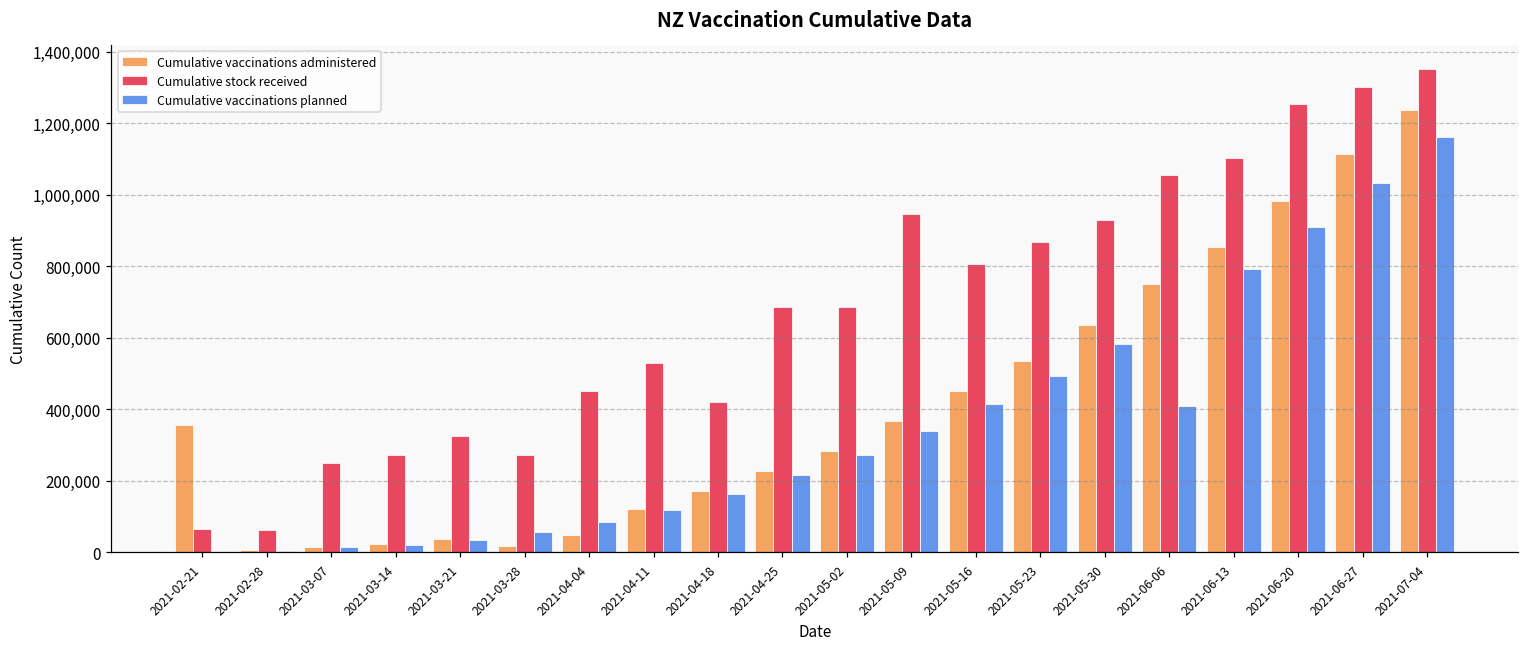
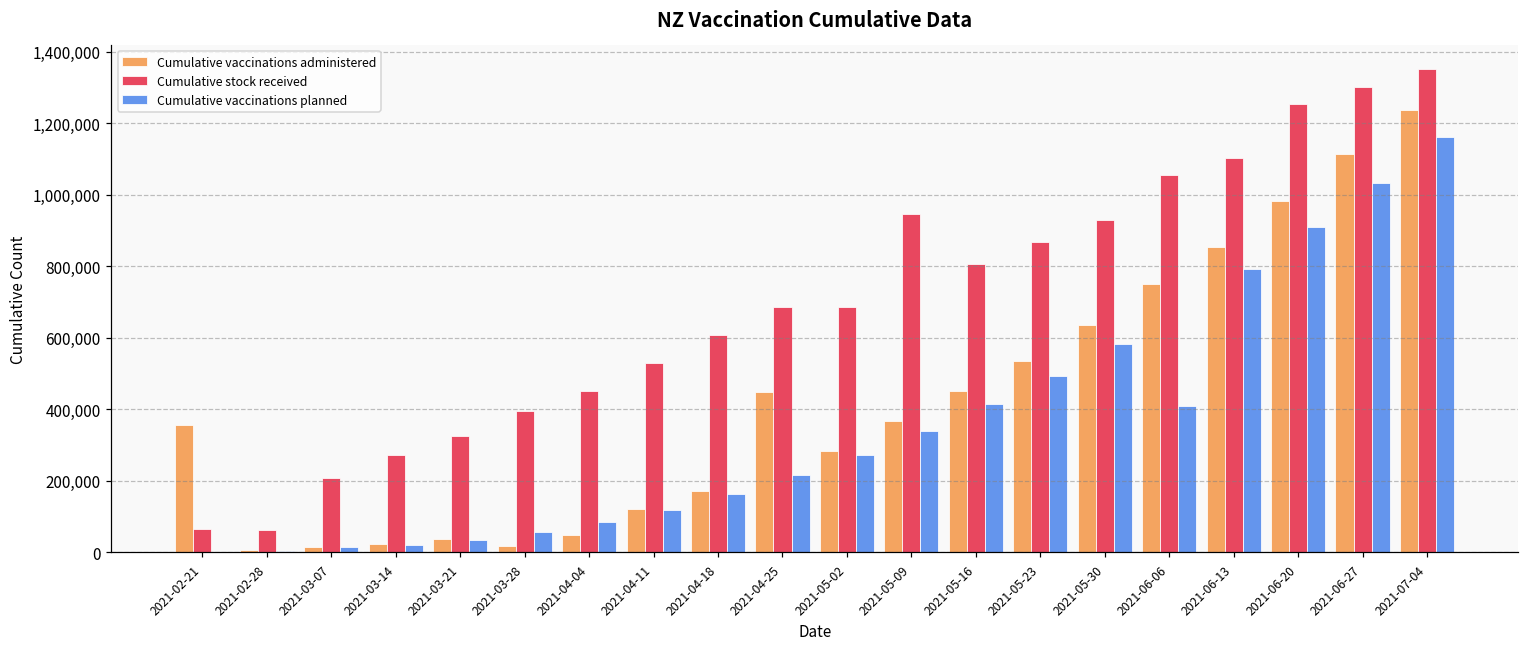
Cumulative stock received, 2021-03-07: 250,000 -> 210,000
Cumulative stock received, 2021-03-28: 270,000 -> 400,000
Cumulative stock received, 2021-04-18: 420,000 -> 610,000
Cumulative vaccinations administered, 2021-04-25: 230,000 -> 450,000
